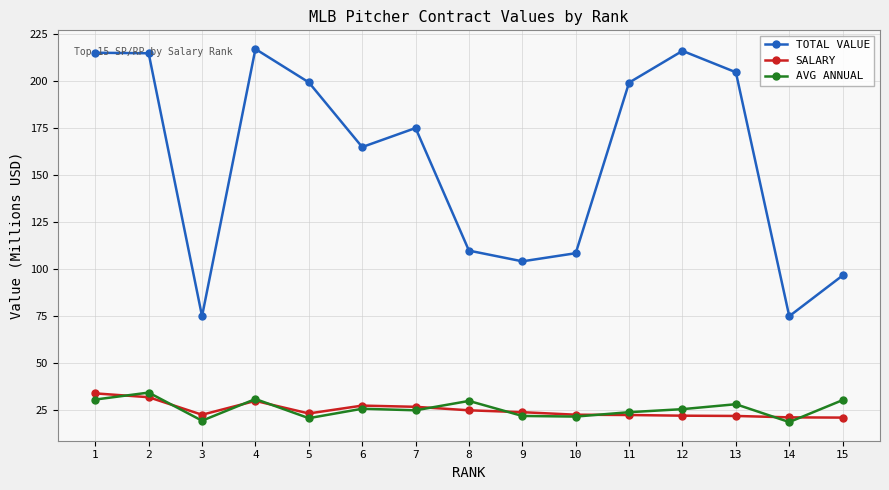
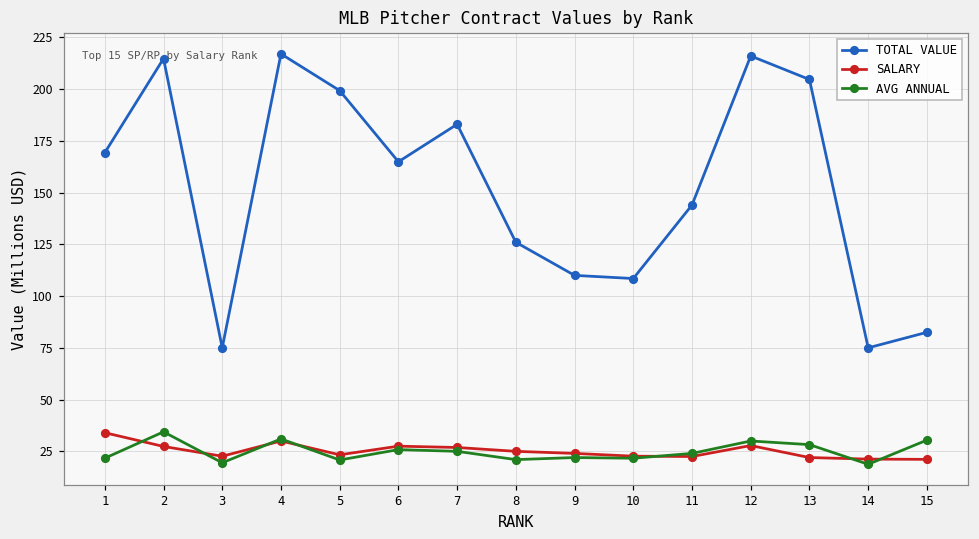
TOTAL VALUE, 1: 215 -> 169
AVG ANNUAL, 1: 31 -> 22
SALARY, 2: 32 -> 27
TOTAL VALUE, 7: 175 -> 183
TOTAL VALUE, 8: 110 -> 126
AVG ANNUAL, 8: 30 -> 21
TOTAL VALUE, 9: 104 -> 110
TOTAL VALUE, 11: 199 -> 144
SALARY, 12: 22 -> 28
AVG ANNUAL, 12: 26 -> 30
TOTAL VALUE, 15: 97 -> 83
